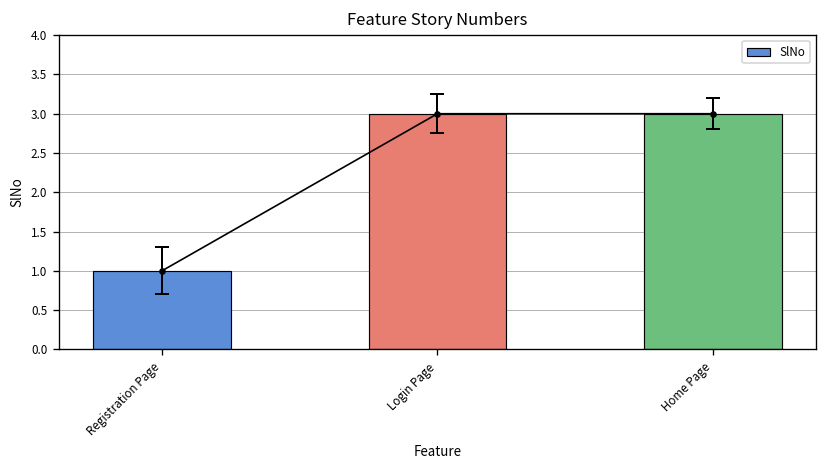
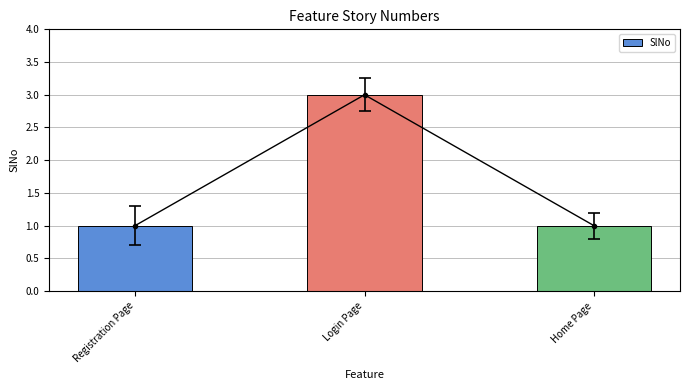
SlNo, Home Page: 3 -> 1
